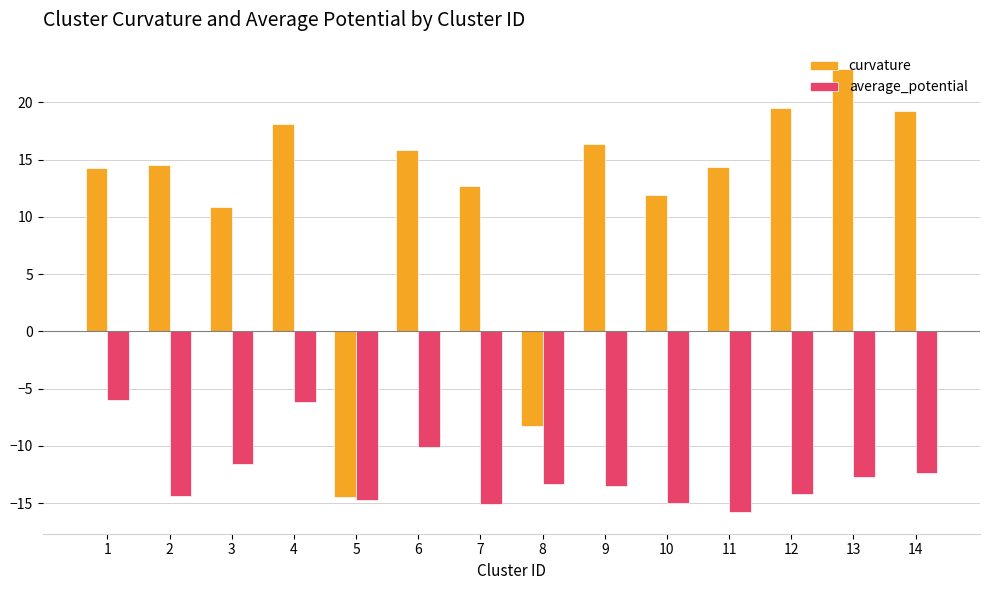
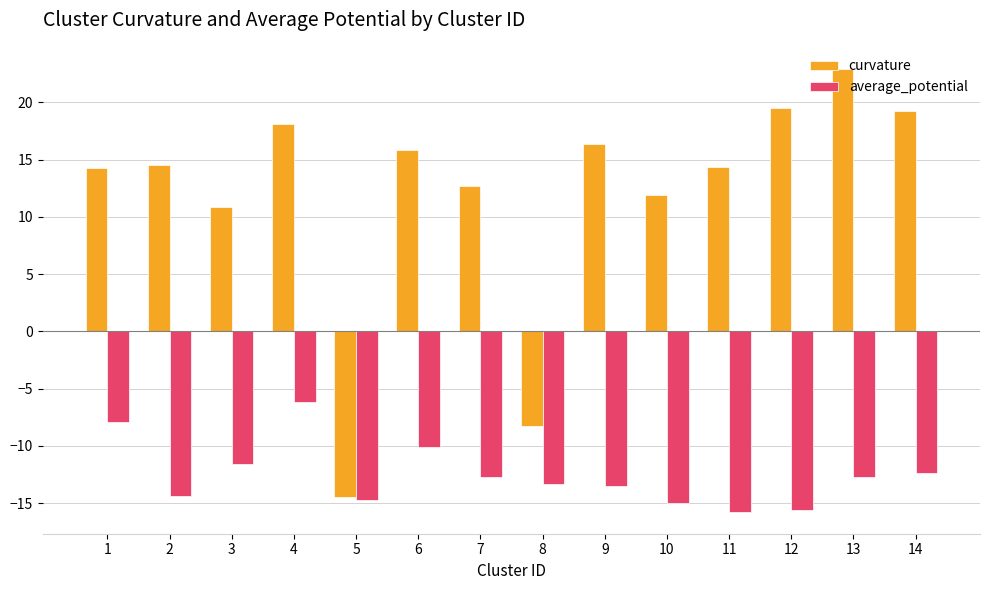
average_potential, 1: -6.0 -> -7.9
average_potential, 7: -15.1 -> -12.7
average_potential, 12: -14.2 -> -15.6
